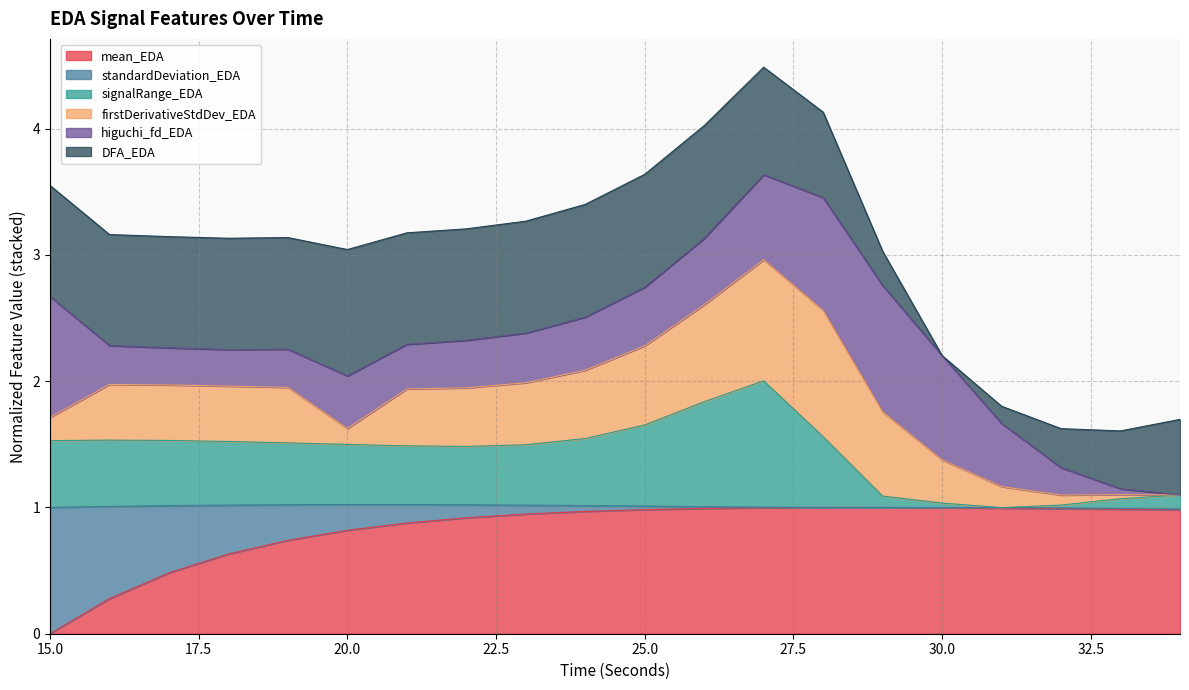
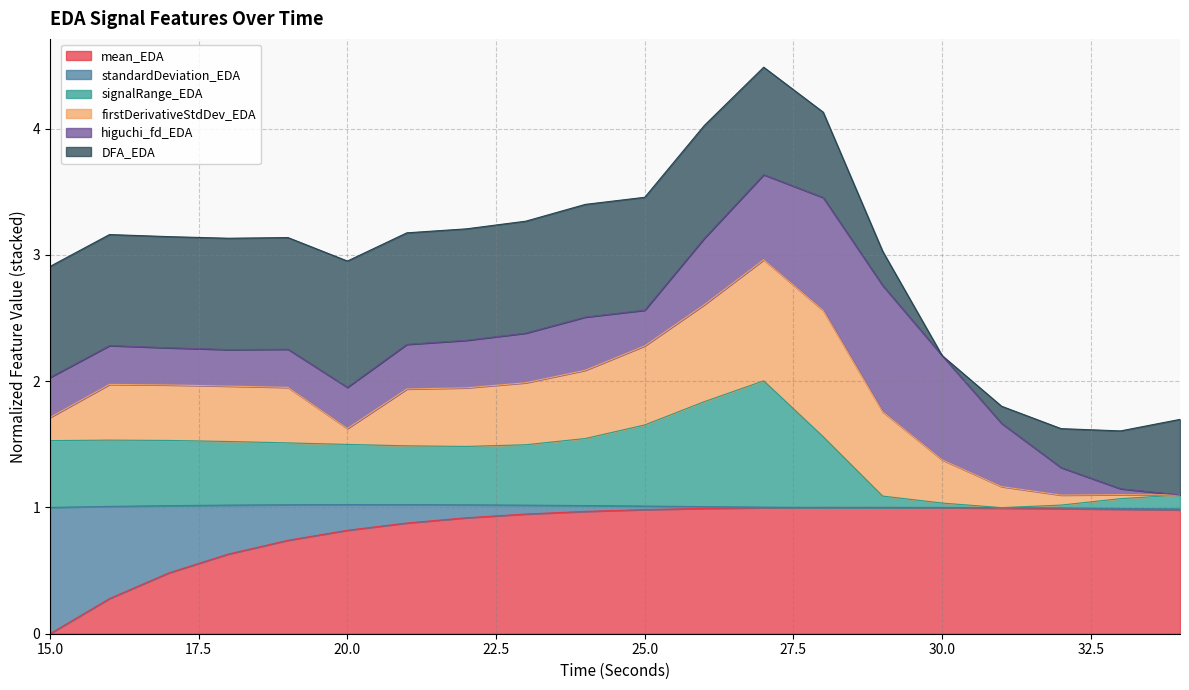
higuchi_fd_EDA, 15.0: 0.96 -> 0.32
higuchi_fd_EDA, 20.0: 0.42 -> 0.33
higuchi_fd_EDA, 25.0: 0.46 -> 0.28
